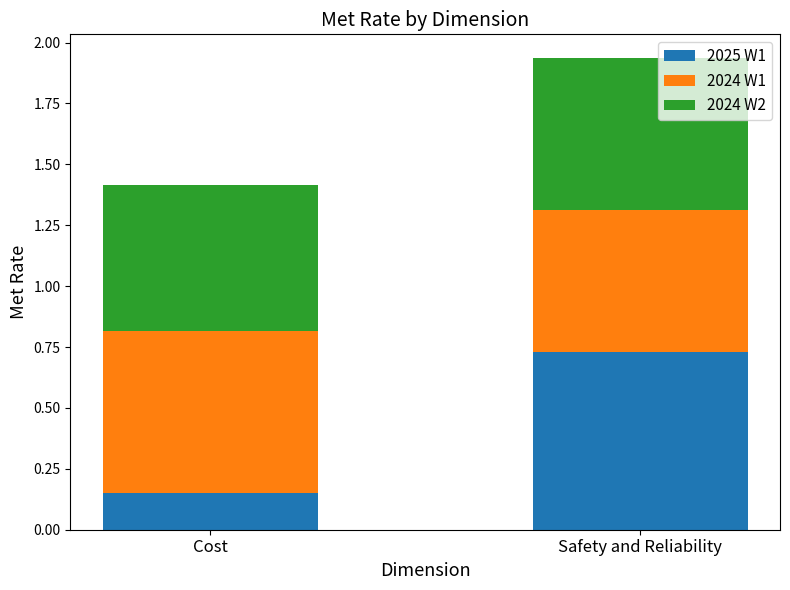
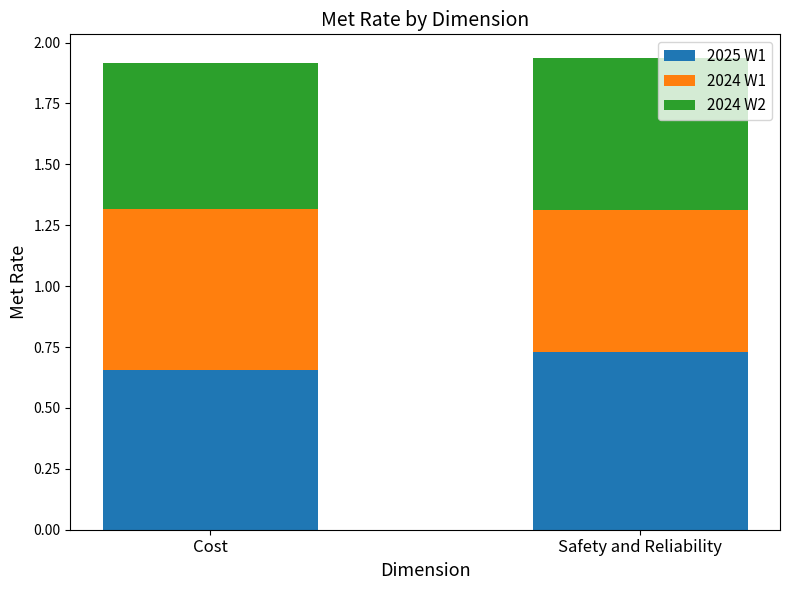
2025 W1, Cost: 0.15 -> 0.65
